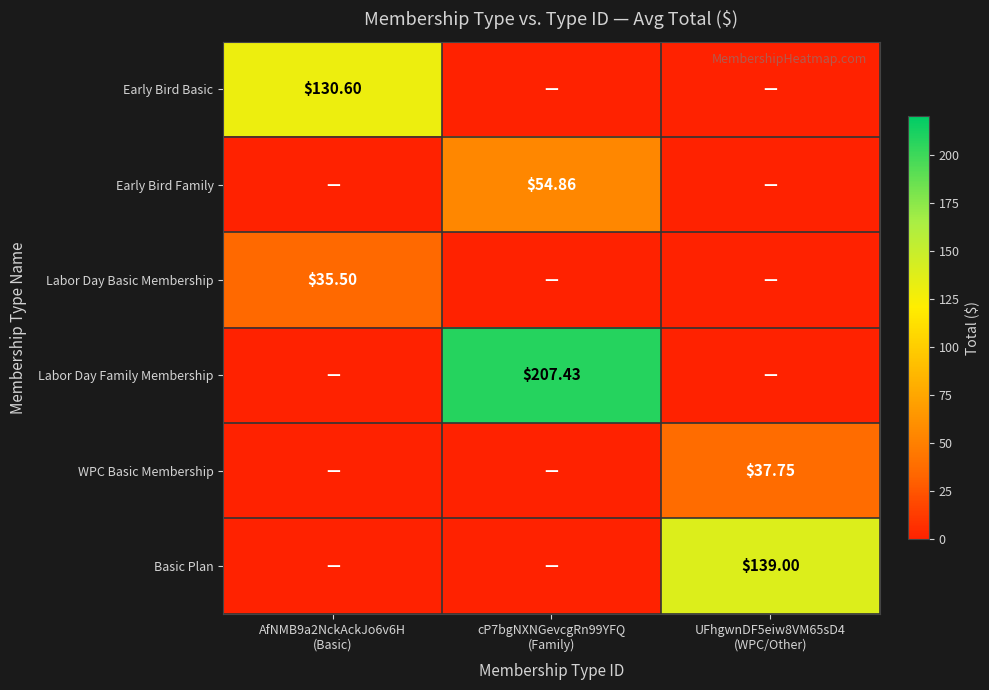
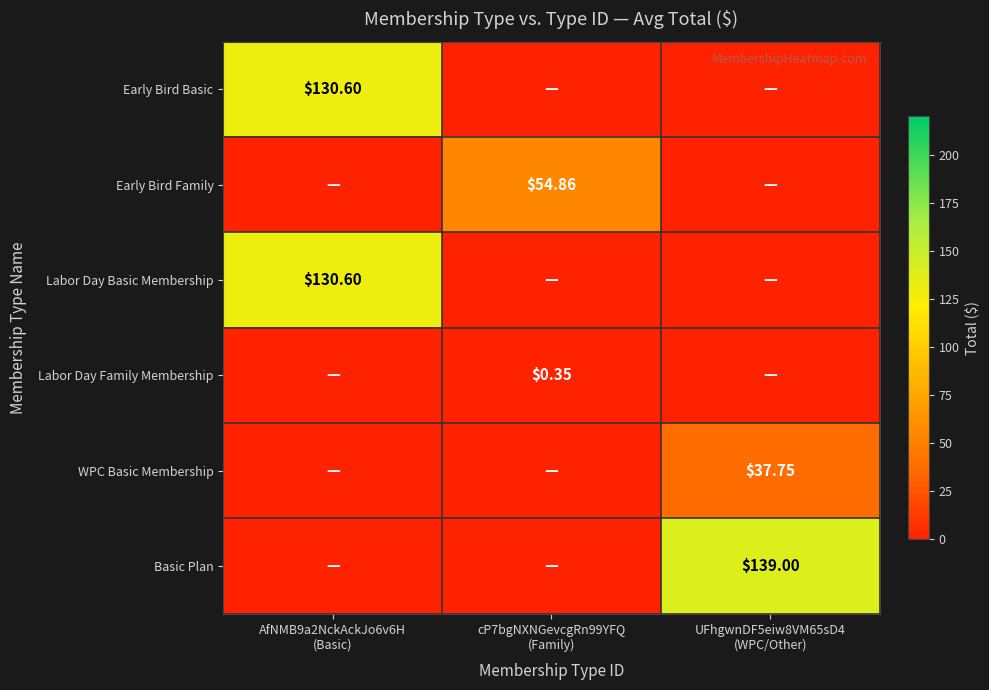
Labor Day Basic Membership, AfNMB9a2NckAckJo6v6H (Basic): $35.50 -> $130.60
Labor Day Family Membership, cP7bgNXNGevcgRn99YFQ (Family): $207.43 -> $0.35
